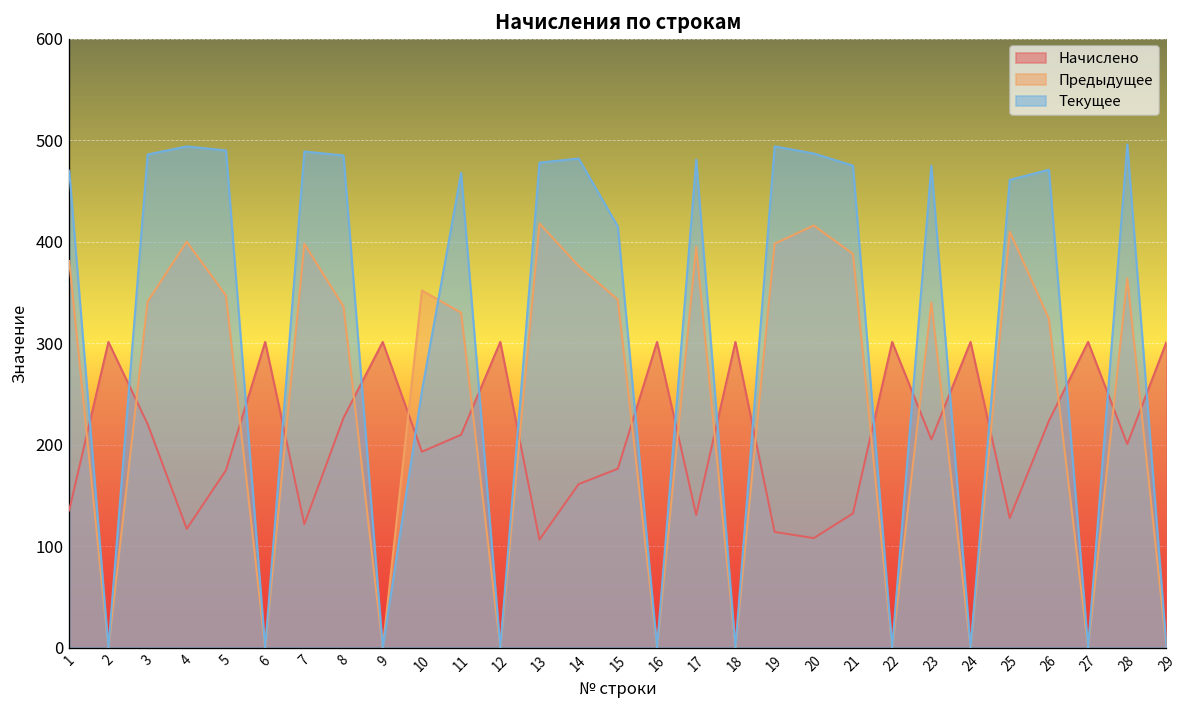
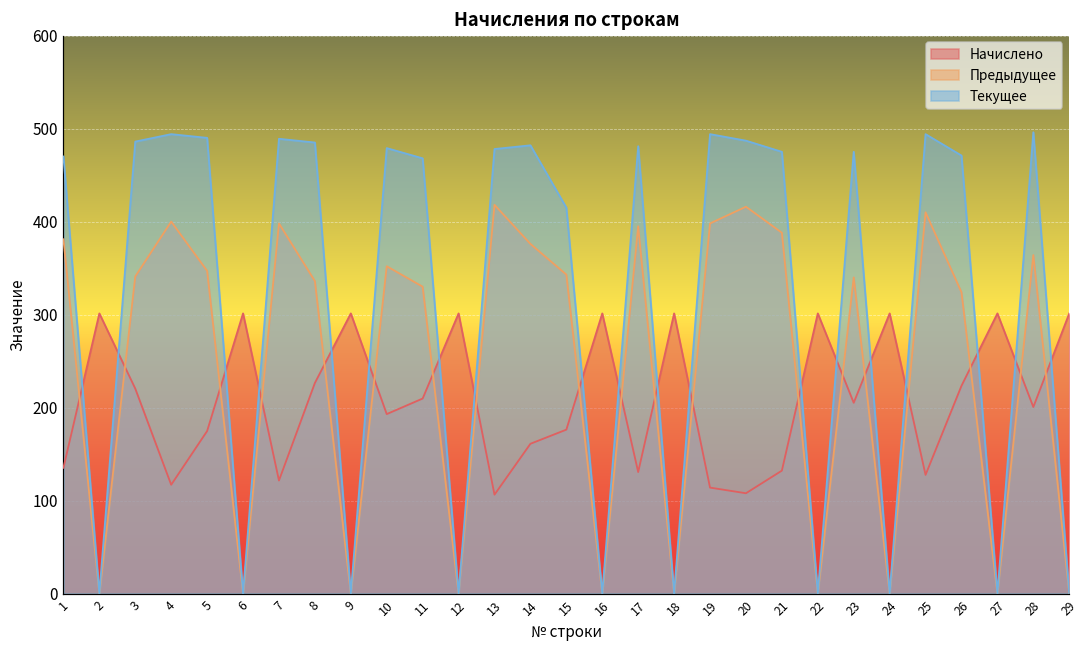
Текущее, 10: 250 -> 480
Текущее, 25: 460 -> 490
